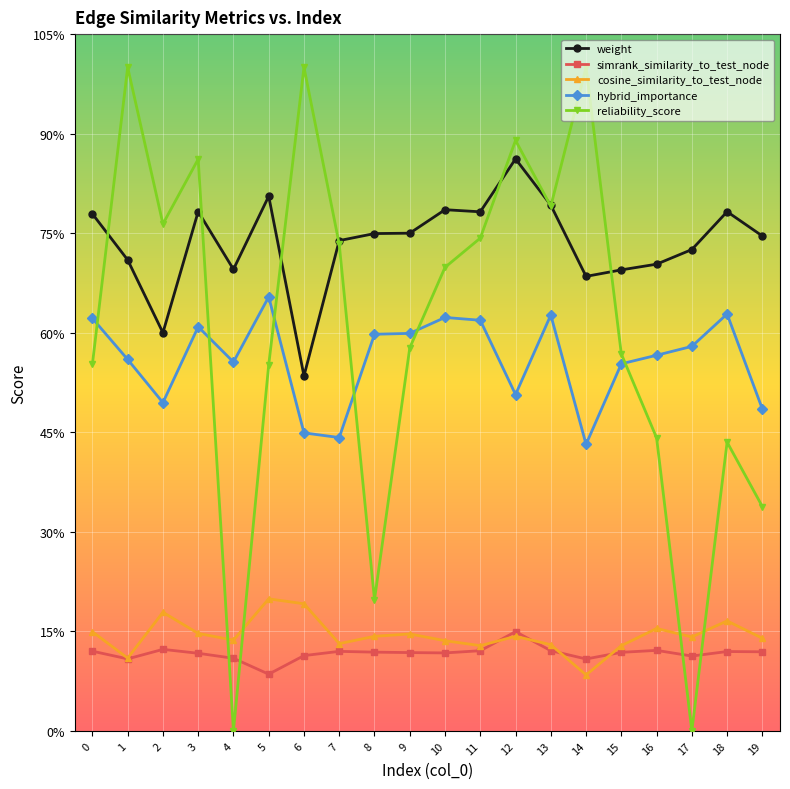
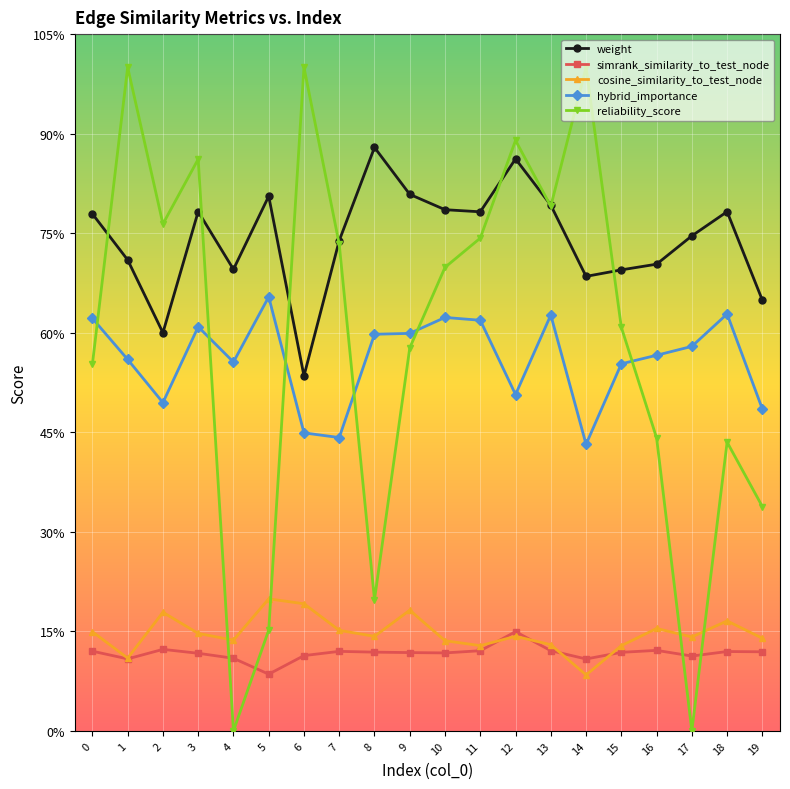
reliability_score, 5: 55% -> 15%
cosine_similarity_to_test_node, 7: 13% -> 15%
weight, 8: 75% -> 88%
weight, 9: 75% -> 81%
cosine_similarity_to_test_node, 9: 15% -> 18%
reliability_score, 15: 57% -> 61%
weight, 17: 73% -> 75%
weight, 19: 75% -> 65%
